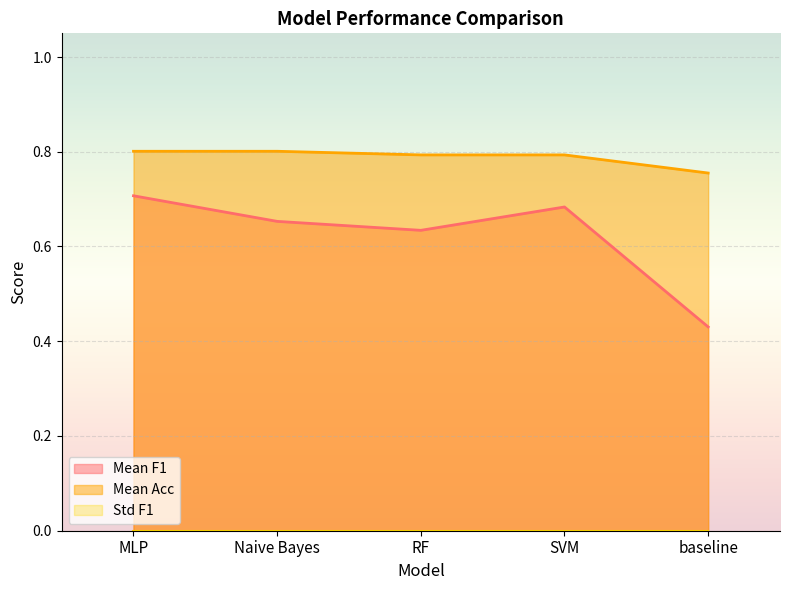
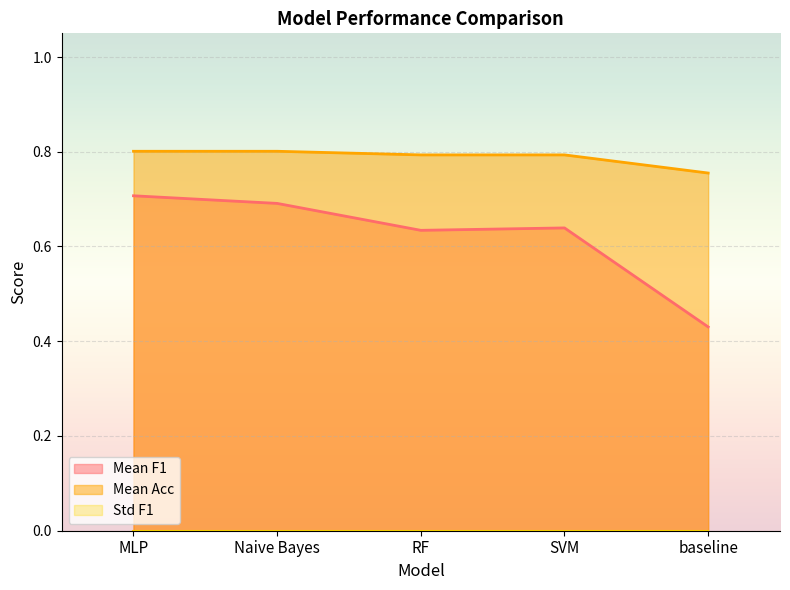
Mean F1, Naive Bayes: 0.65 -> 0.69
Mean F1, SVM: 0.68 -> 0.64
